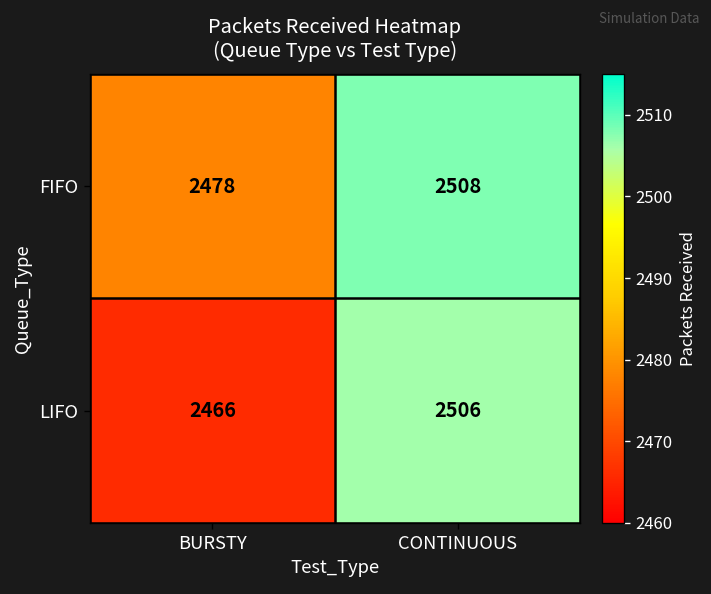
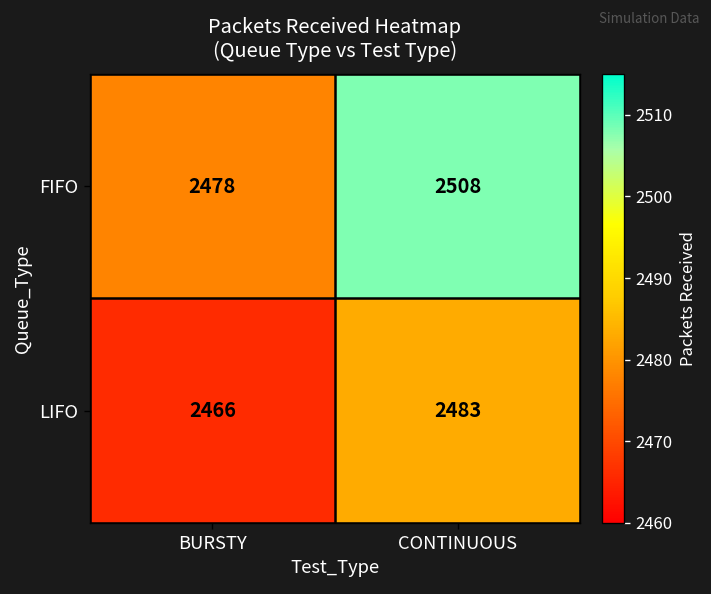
LIFO, CONTINUOUS: 2506 -> 2483
